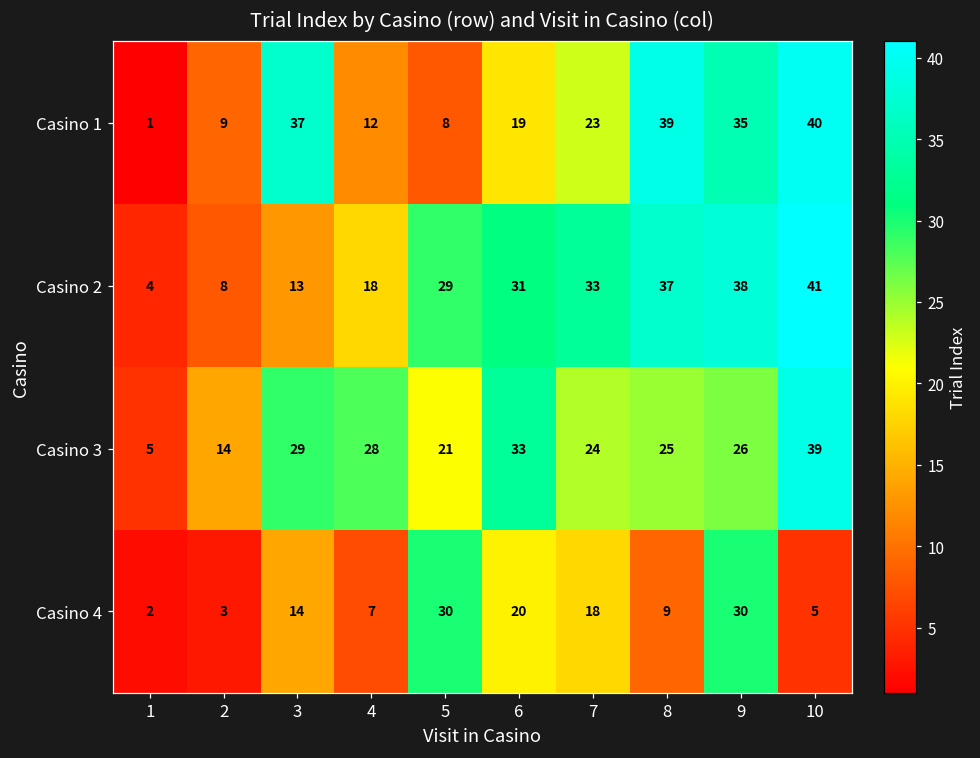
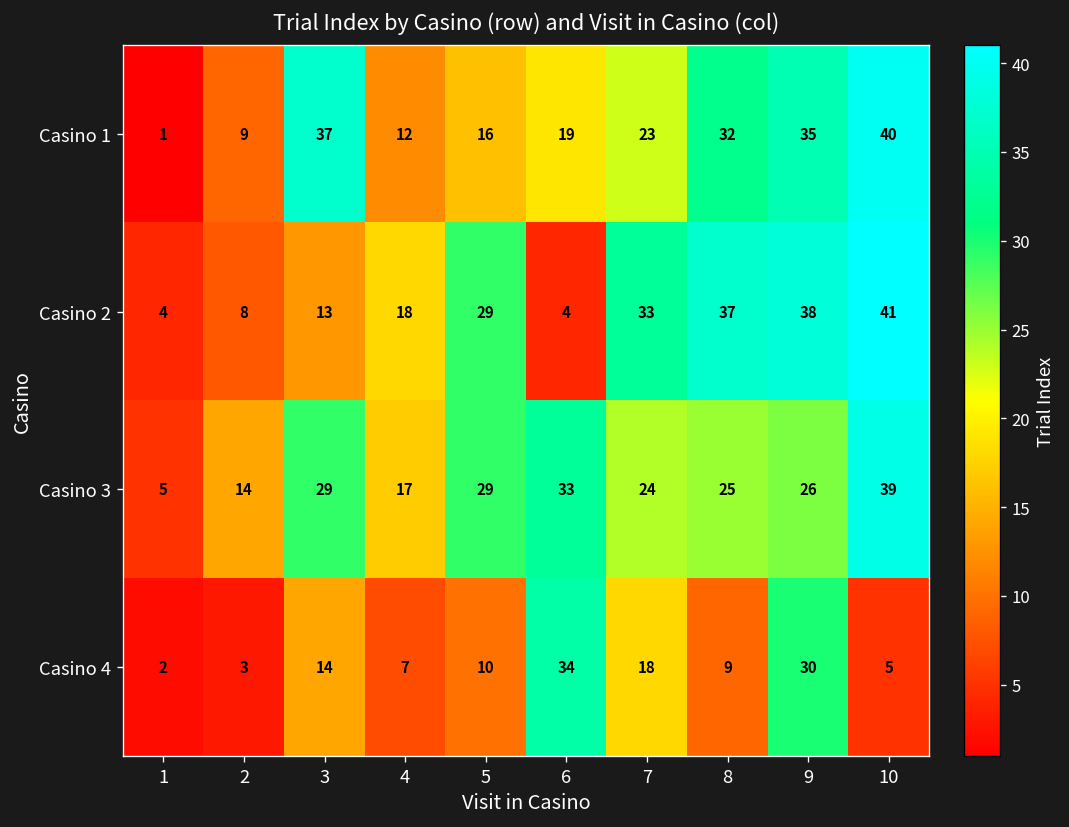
Casino 1, 5: 8 -> 16
Casino 1, 8: 39 -> 32
Casino 2, 6: 31 -> 4
Casino 3, 4: 28 -> 17
Casino 3, 5: 21 -> 29
Casino 4, 5: 30 -> 10
Casino 4, 6: 20 -> 34
